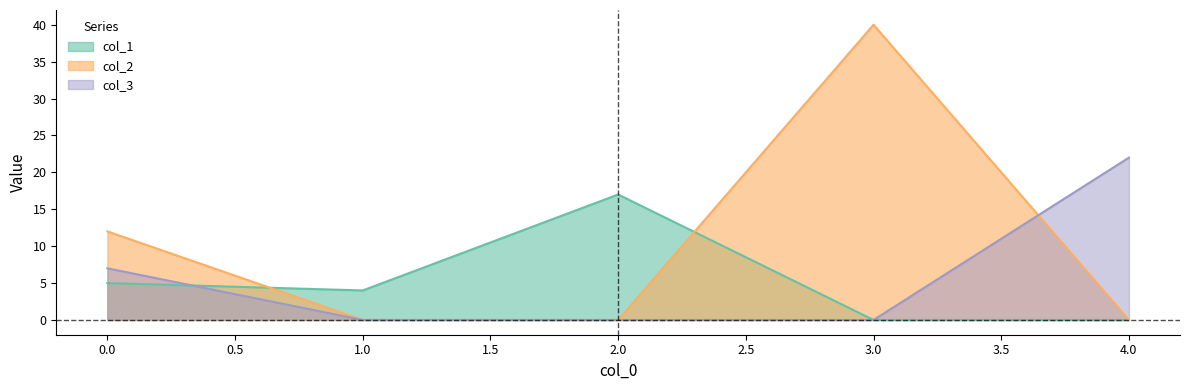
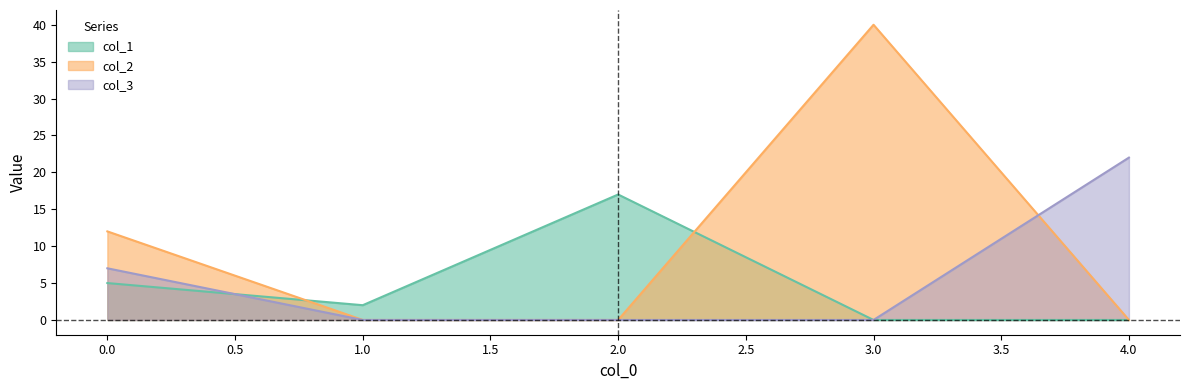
col_1, 1.0: 4 -> 2
